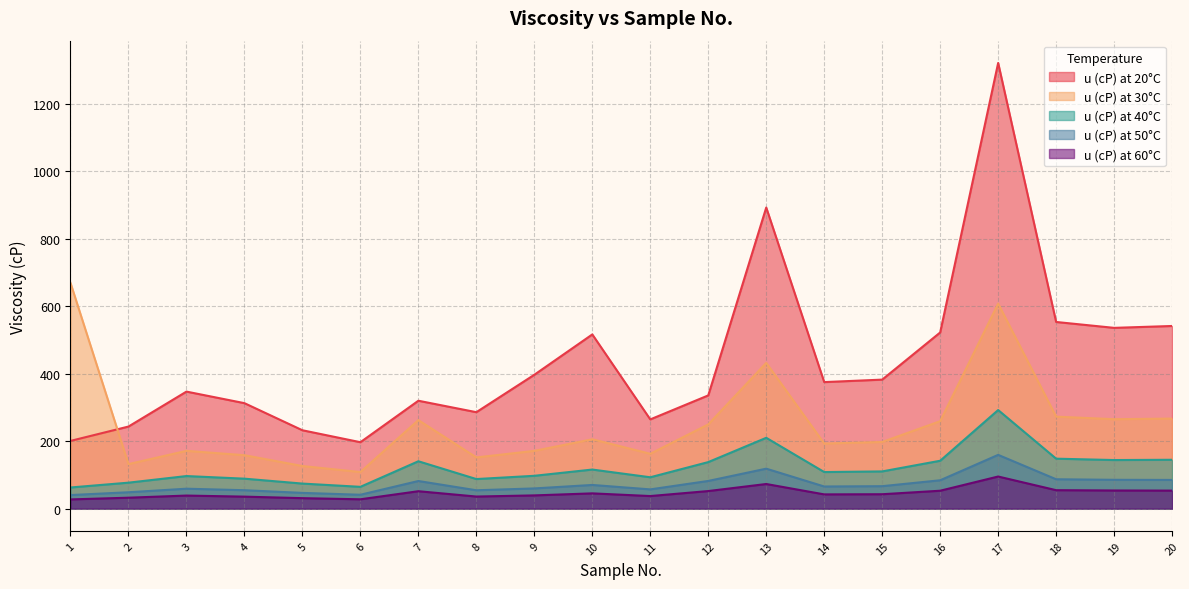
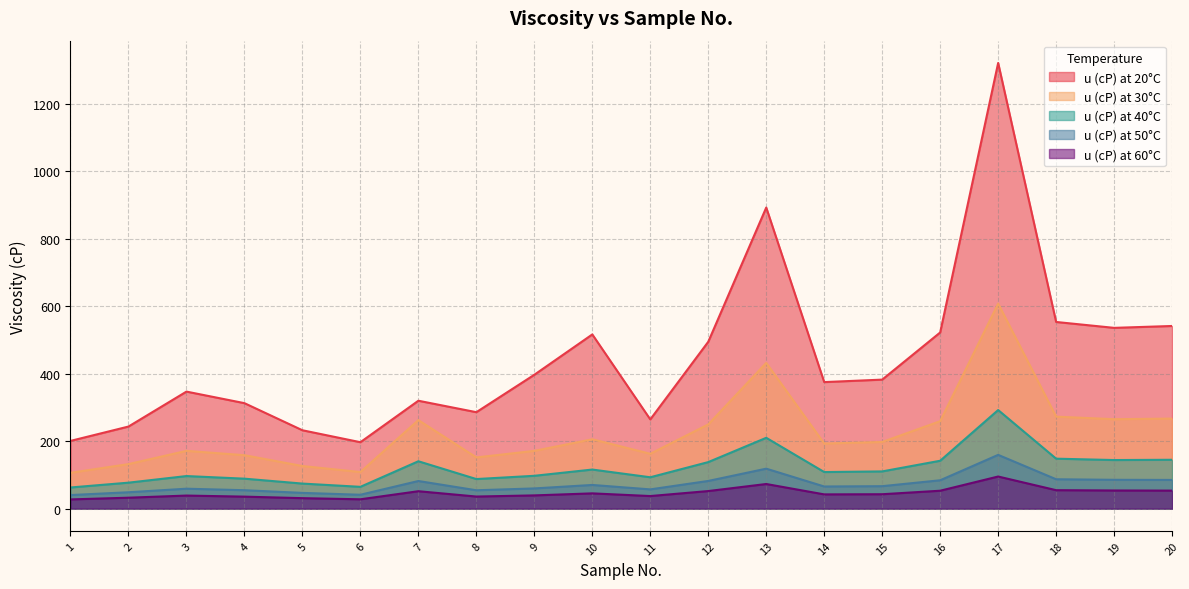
u (cP) at 30°C, 1: 670 -> 110
u (cP) at 20°C, 12: 340 -> 490
